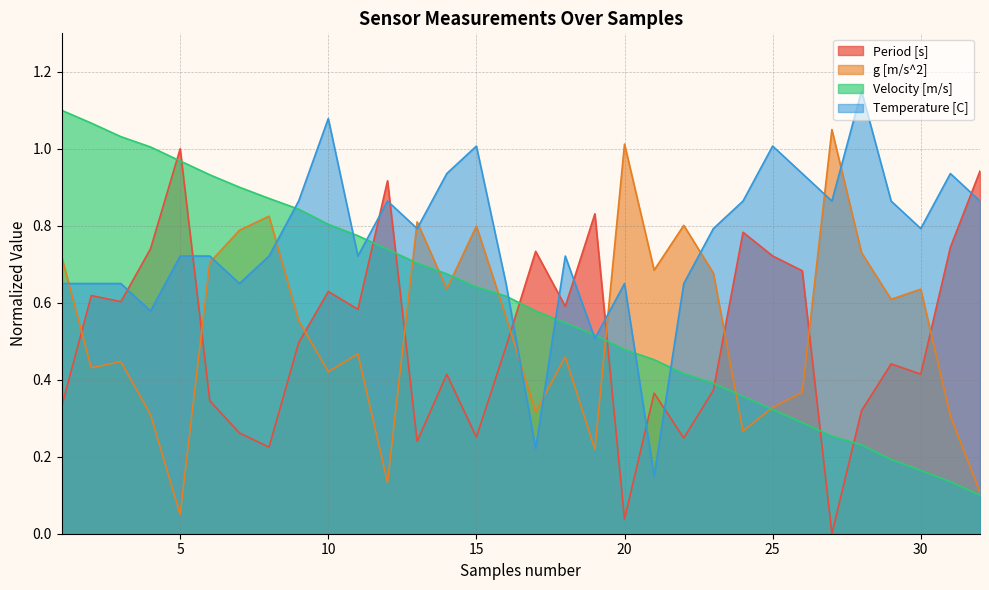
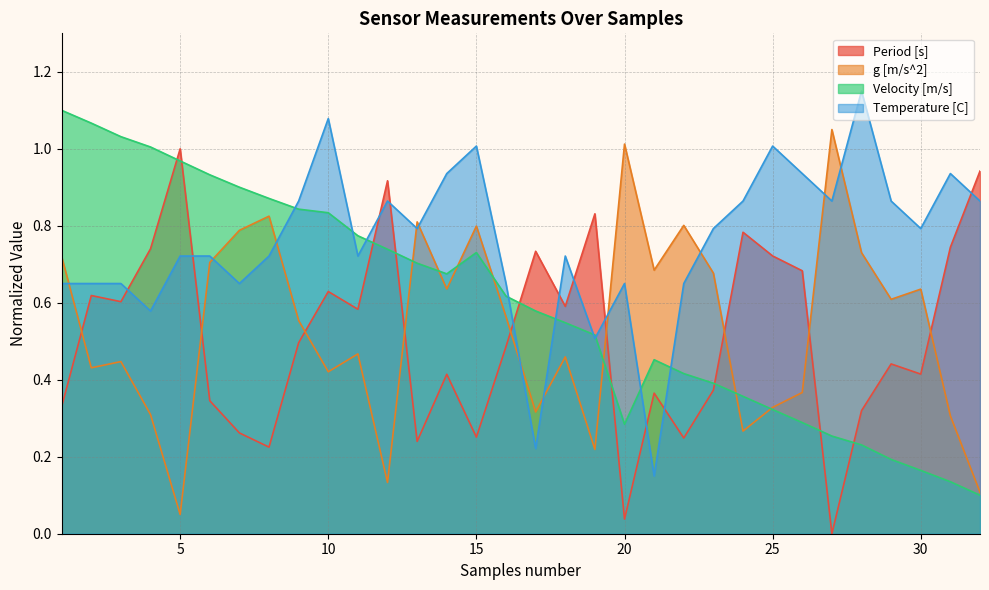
Velocity [m/s], 10: 0.80 -> 0.83
Velocity [m/s], 15: 0.64 -> 0.73
Velocity [m/s], 20: 0.48 -> 0.28
